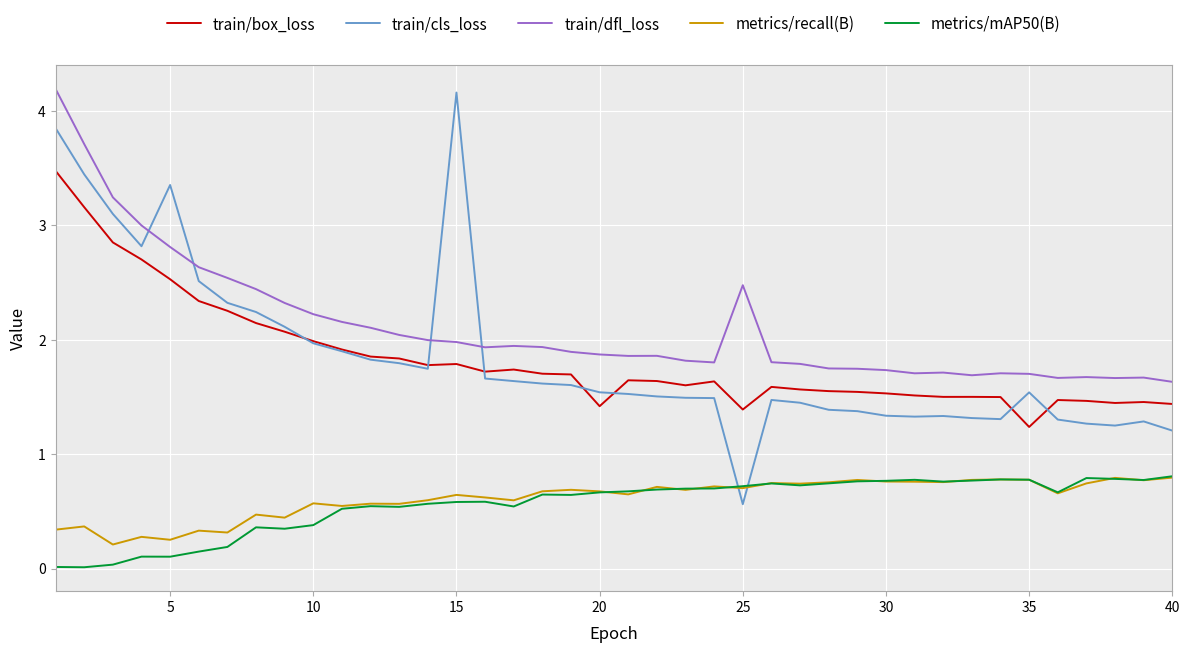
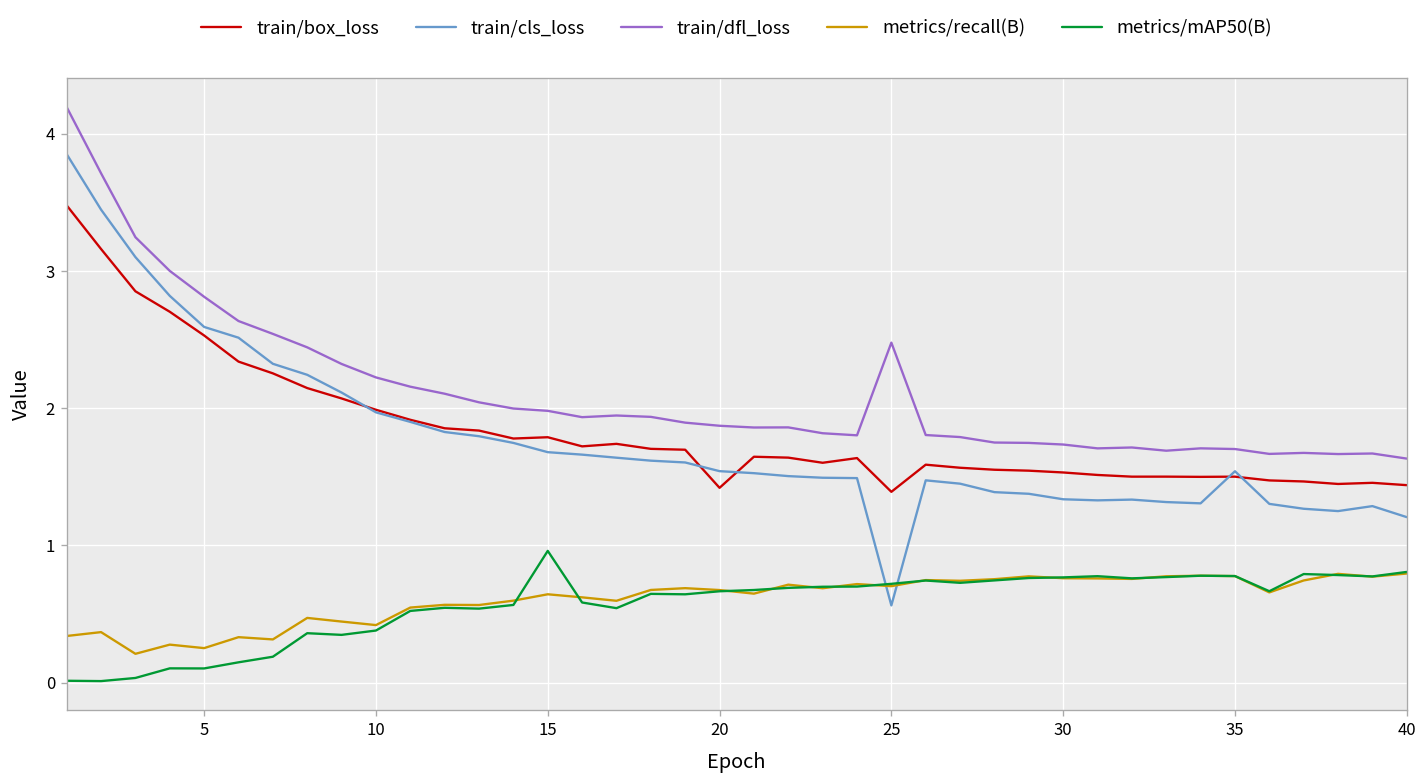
train/cls_loss, 5: 3.35 -> 2.59
metrics/recall(B), 10: 0.57 -> 0.42
train/cls_loss, 15: 4.16 -> 1.68
metrics/mAP50(B), 15: 0.58 -> 0.96
train/box_loss, 35: 1.24 -> 1.50
